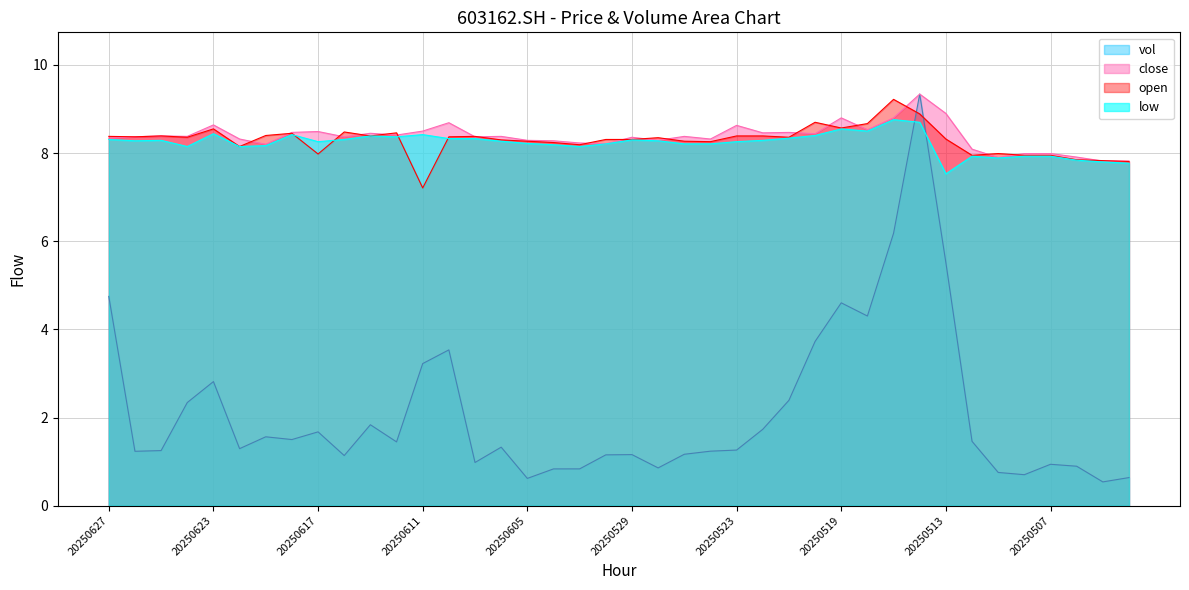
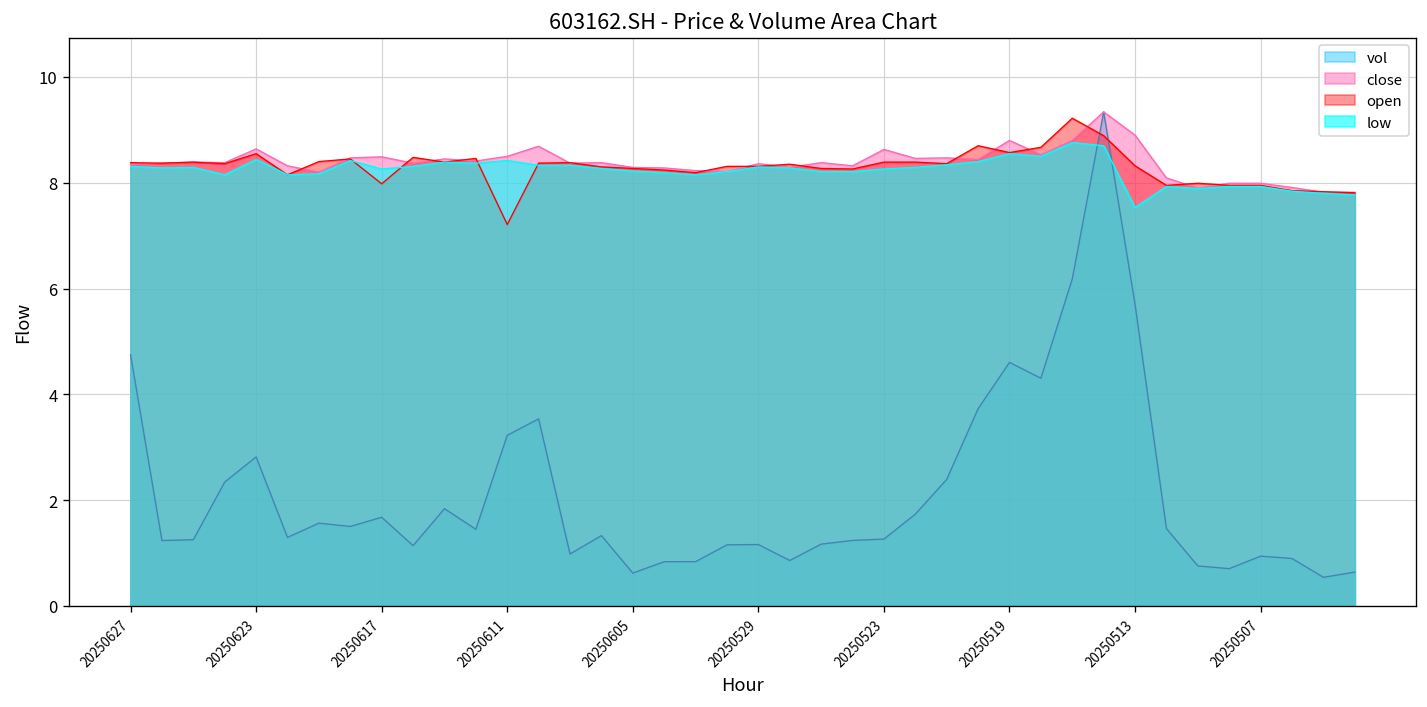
vol, 20250513: 5.5 -> 5.7
